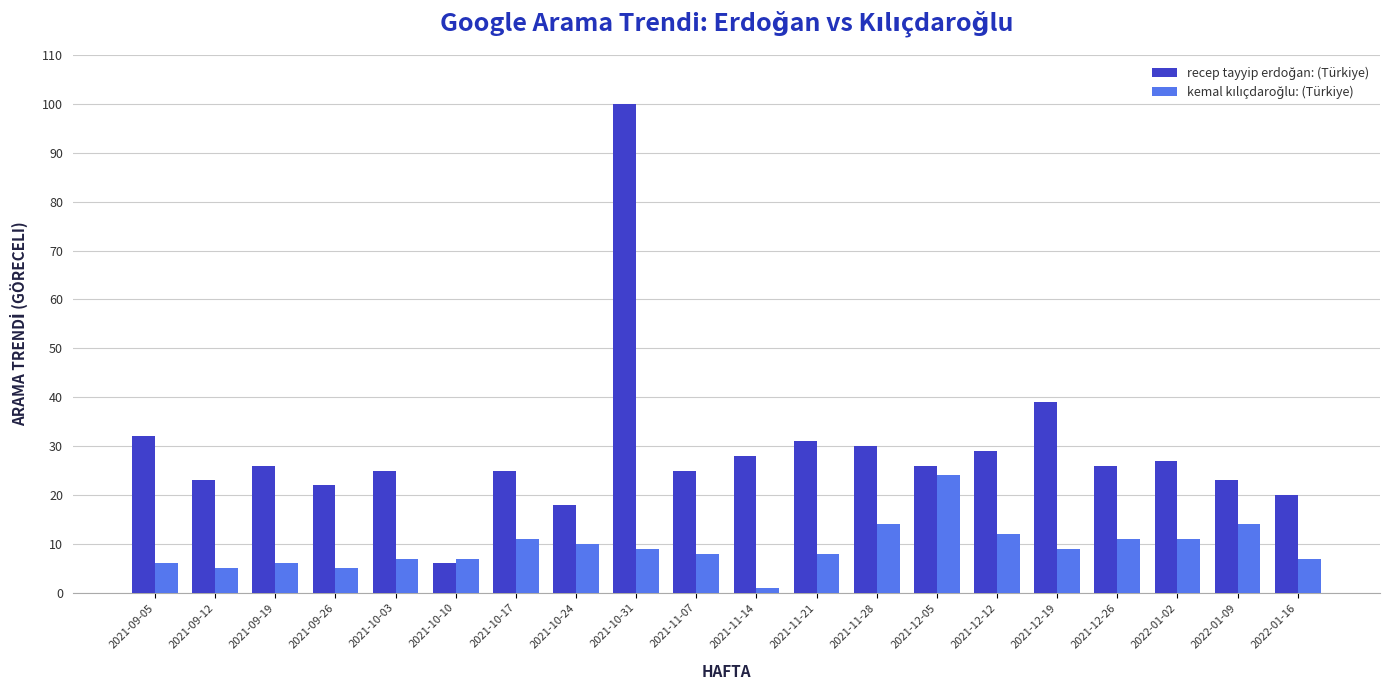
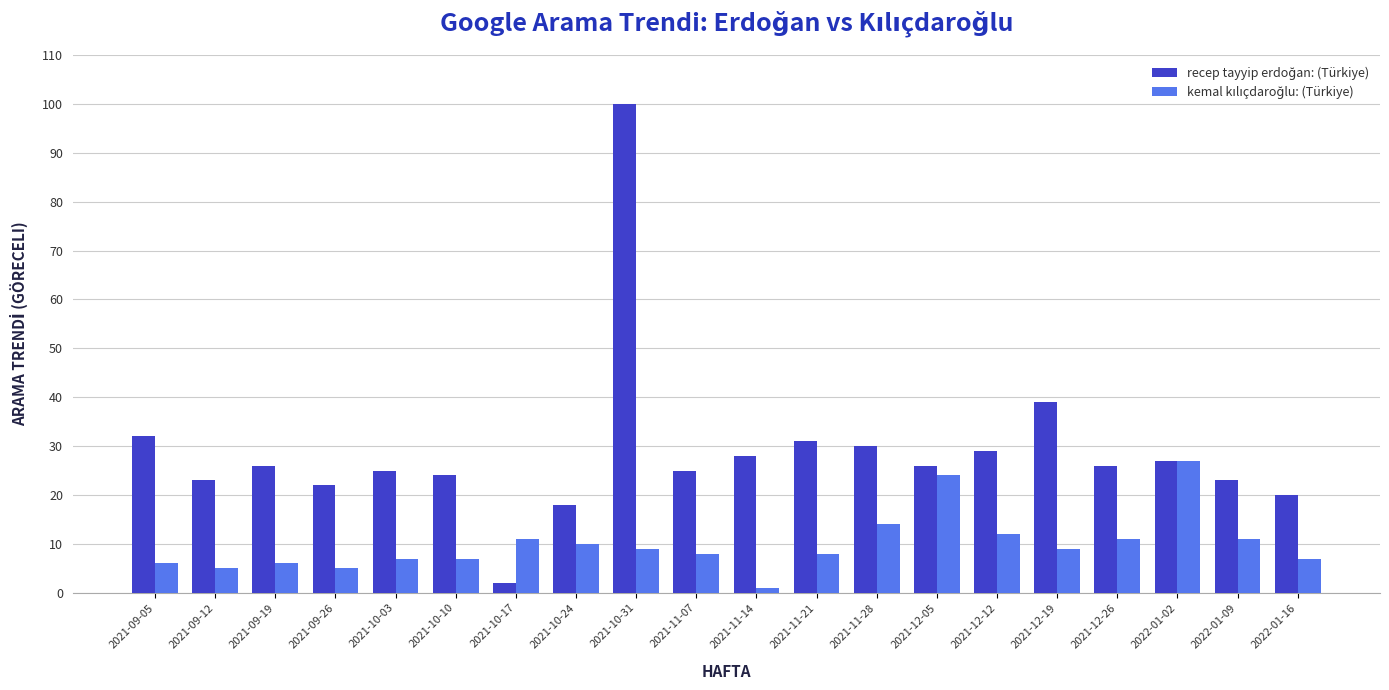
recep tayyip erdoğan: (Türkiye), 2021-10-10: 6 -> 24
recep tayyip erdoğan: (Türkiye), 2021-10-17: 25 -> 2
kemal kılıçdaroğlu: (Türkiye), 2022-01-02: 11 -> 27
kemal kılıçdaroğlu: (Türkiye), 2022-01-09: 14 -> 11
